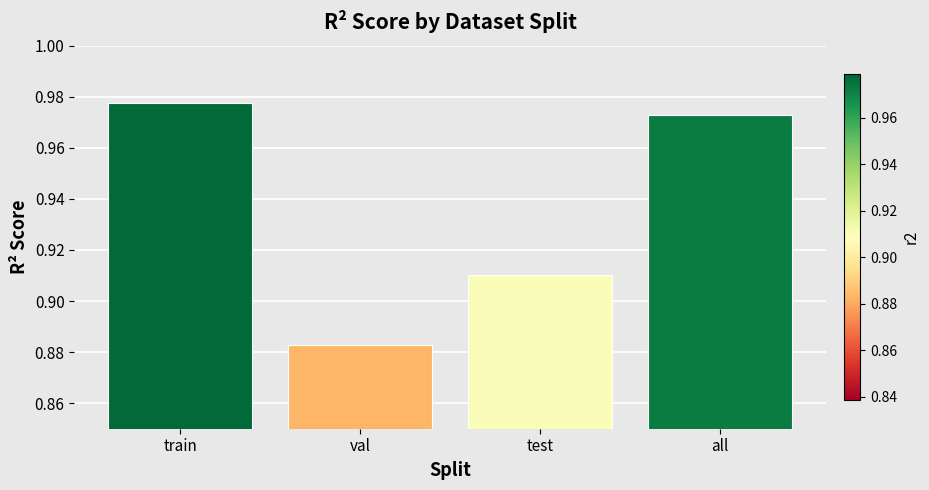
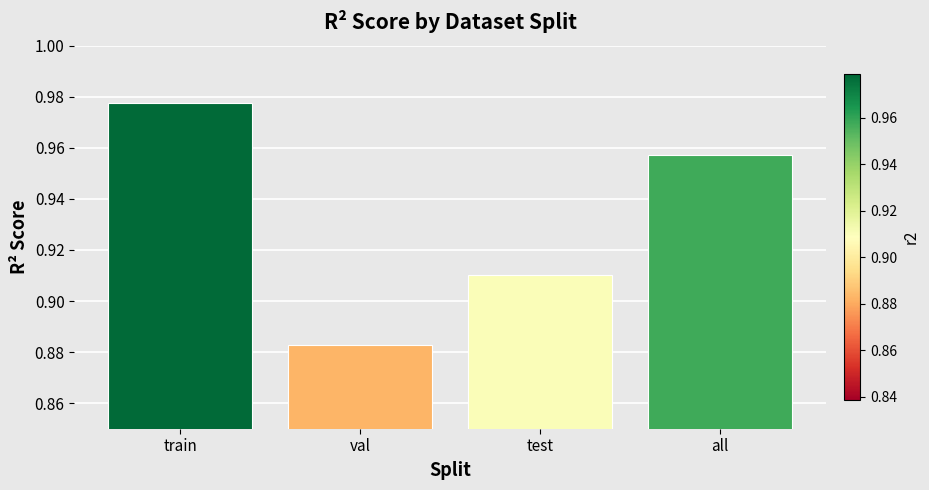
all: 0.973 -> 0.957
